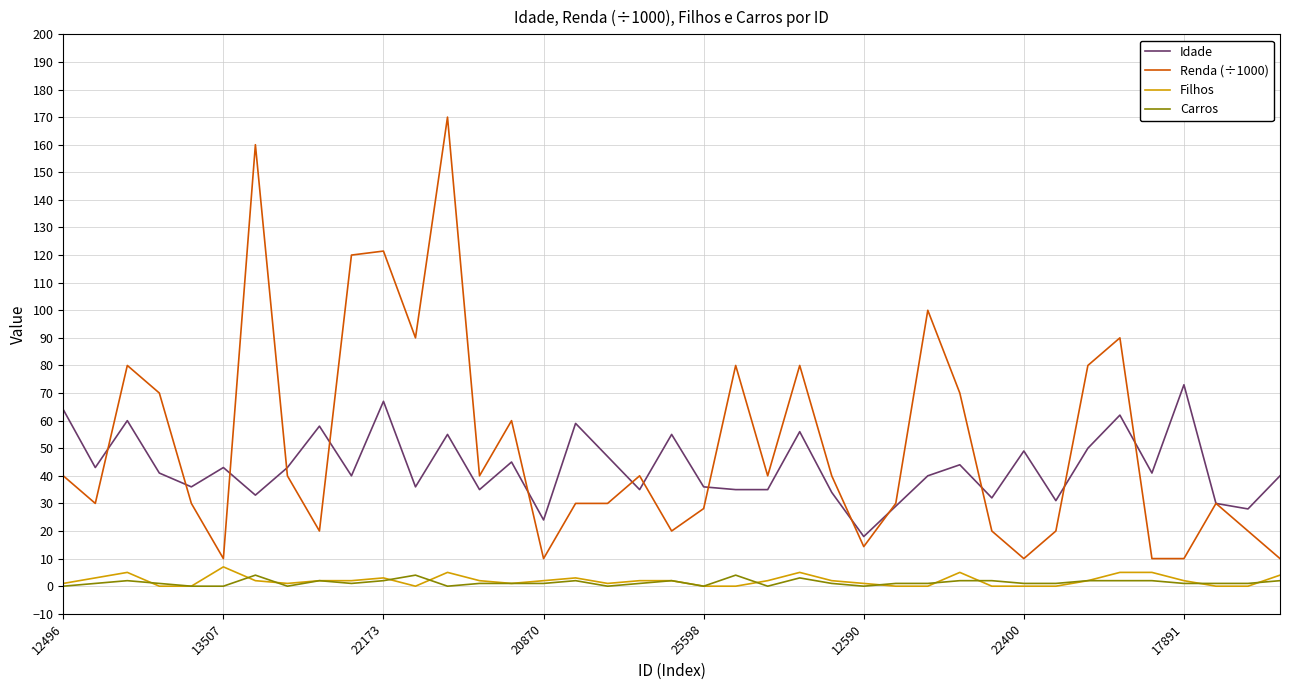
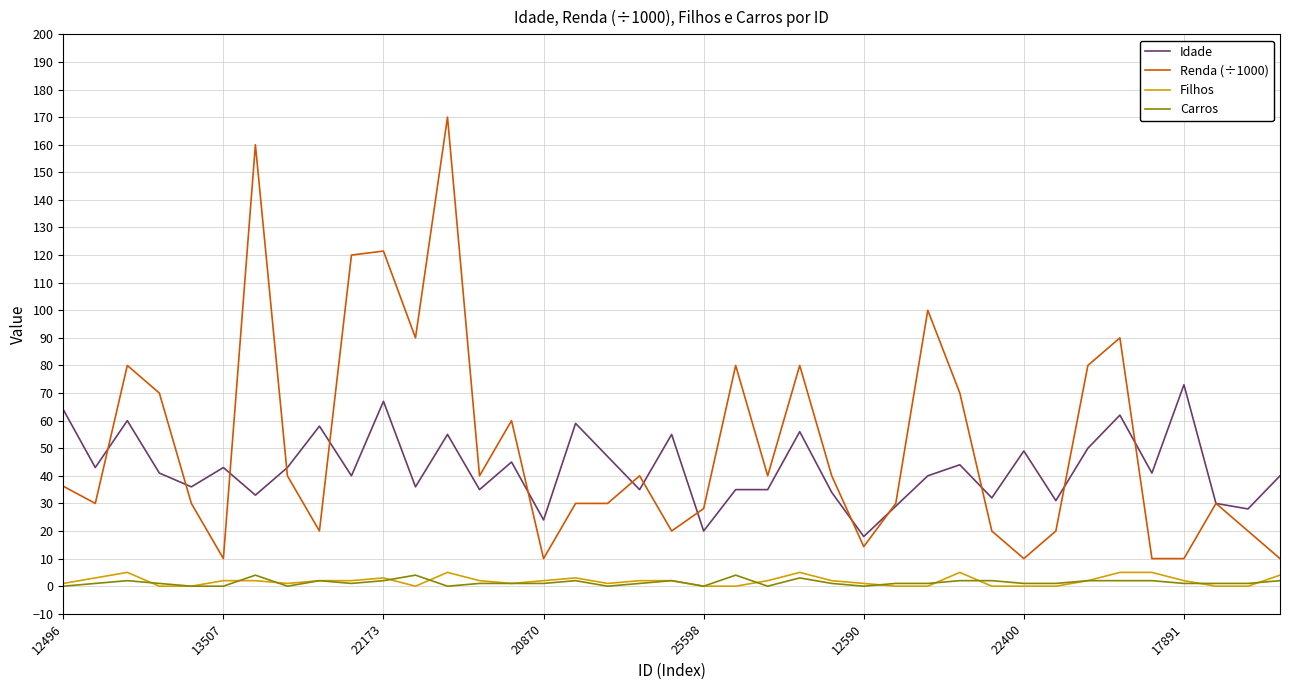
Renda (÷1000), 12496: 40 -> 36
Filhos, 13507: 7 -> 2
Idade, 25598: 36 -> 20
